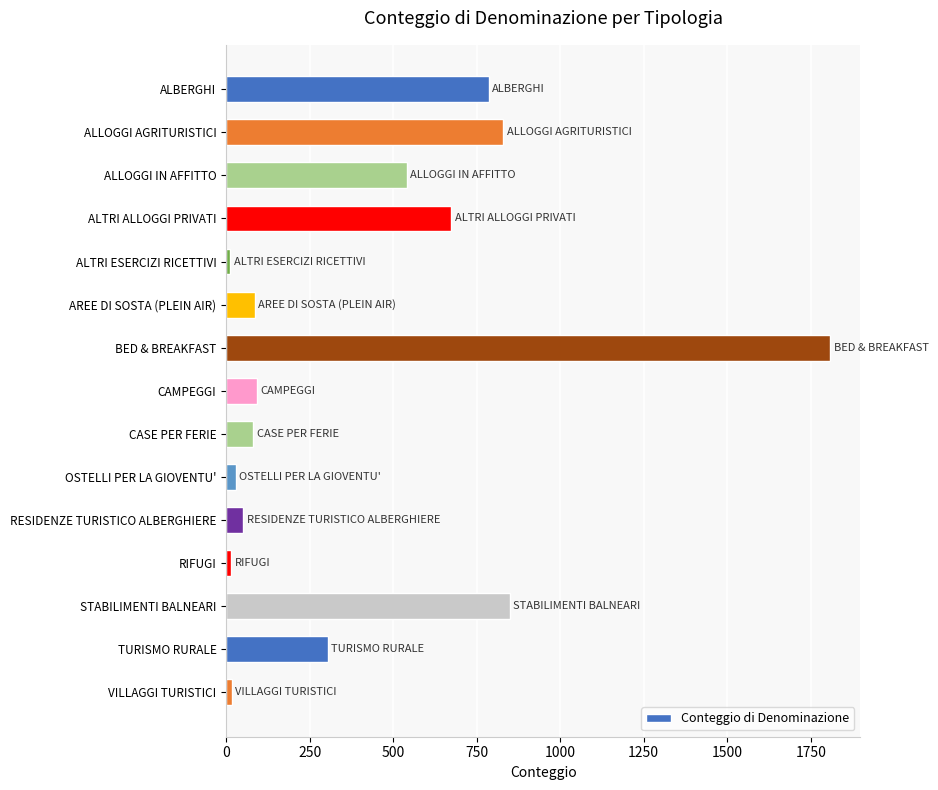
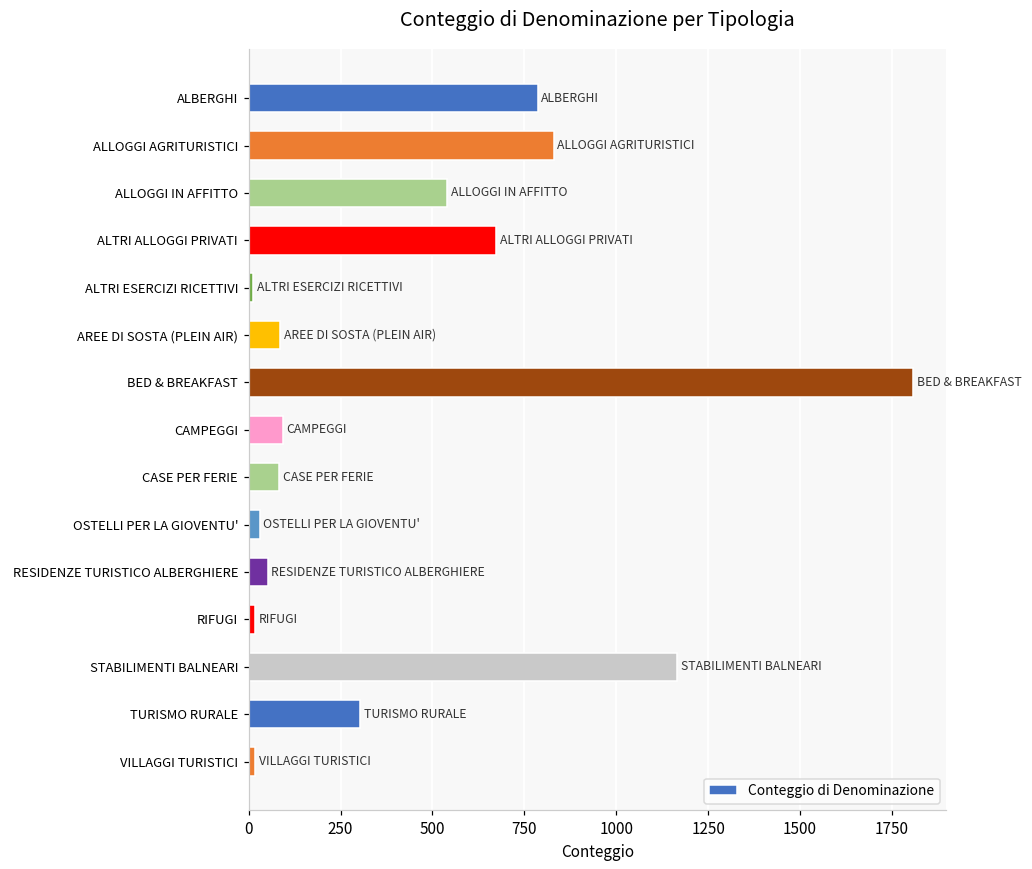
STABILIMENTI BALNEARI: 850 -> 1170
